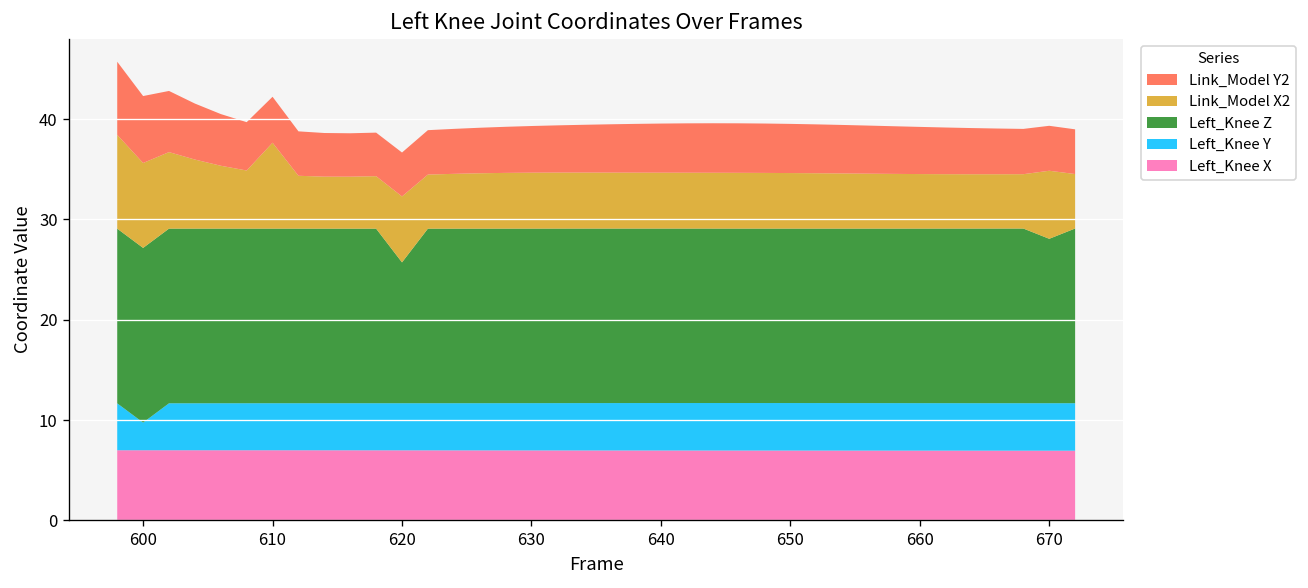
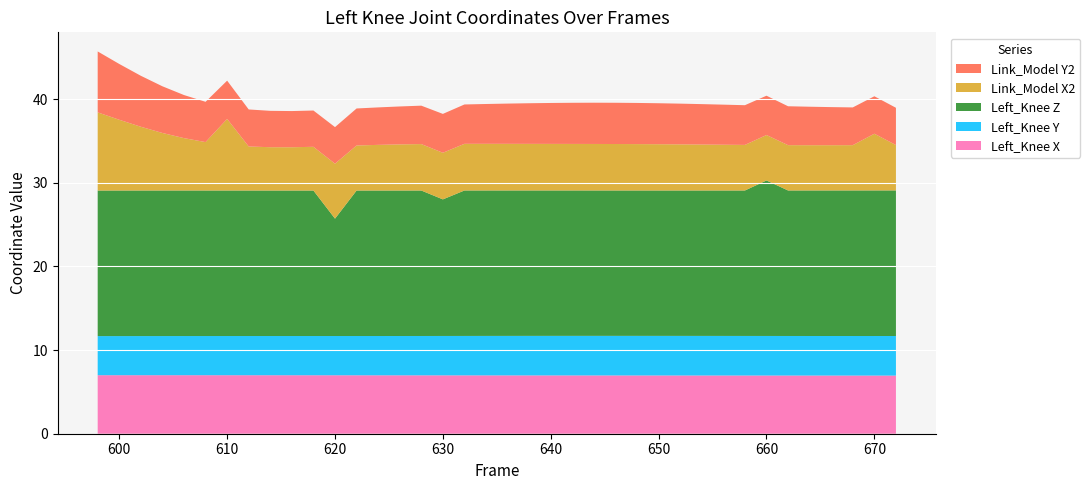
Left_Knee Y, 600: 3 -> 5
Left_Knee Z, 630: 17 -> 16
Left_Knee Z, 660: 17 -> 19
Left_Knee Z, 670: 16 -> 17
